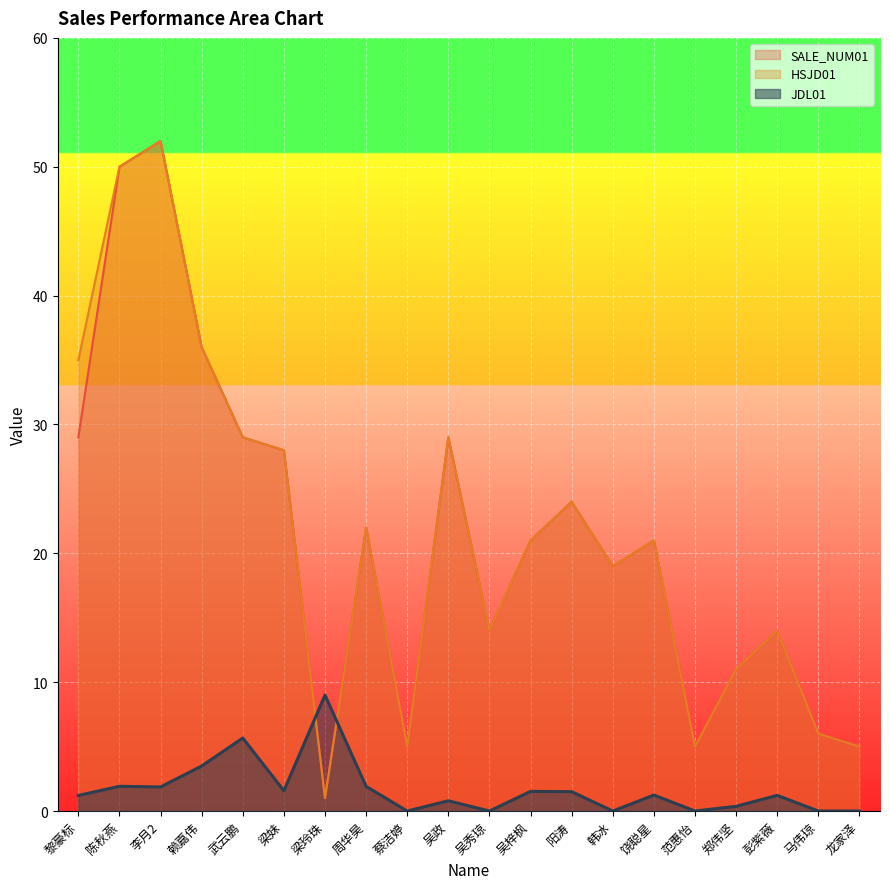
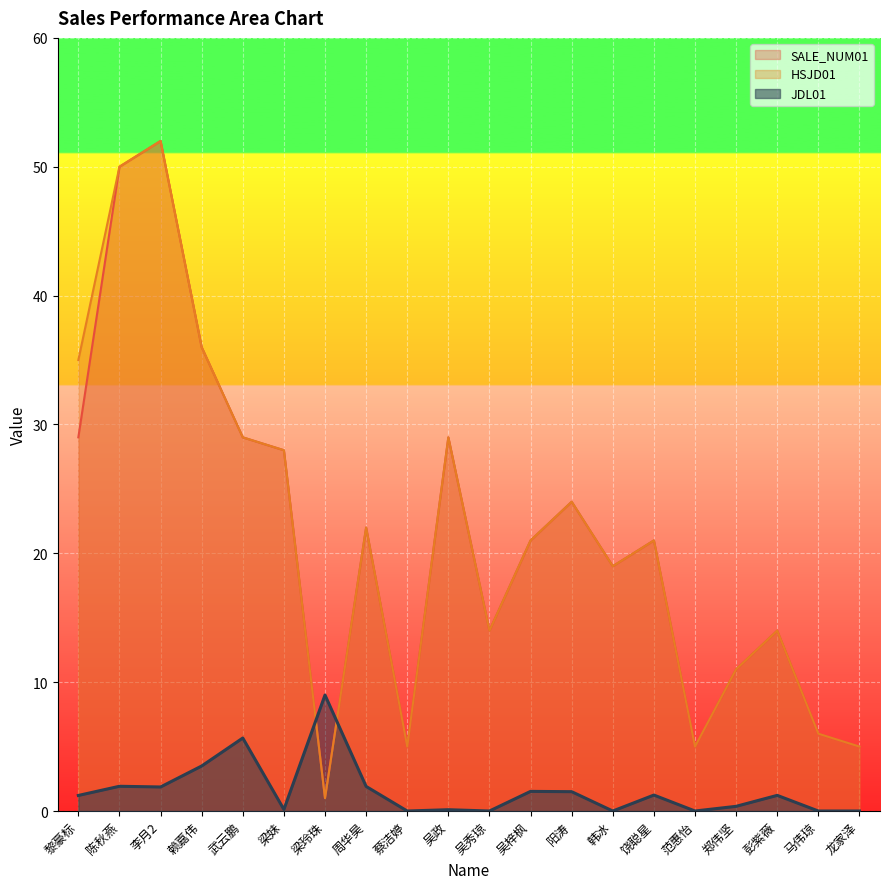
JDL01, 梁妹: 1.6 -> 0.1
JDL01, 吴政: 0.8 -> 0.1
